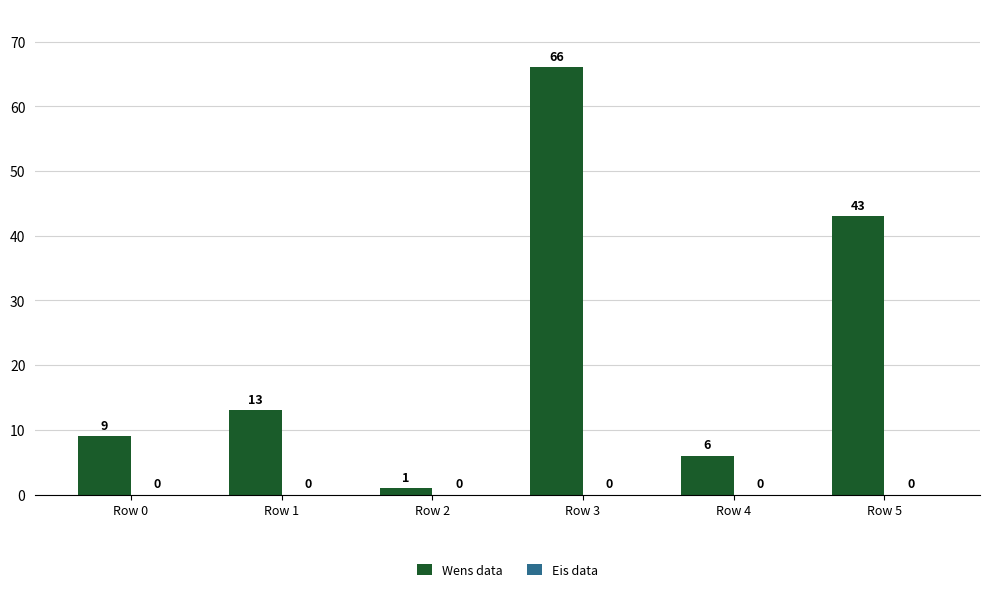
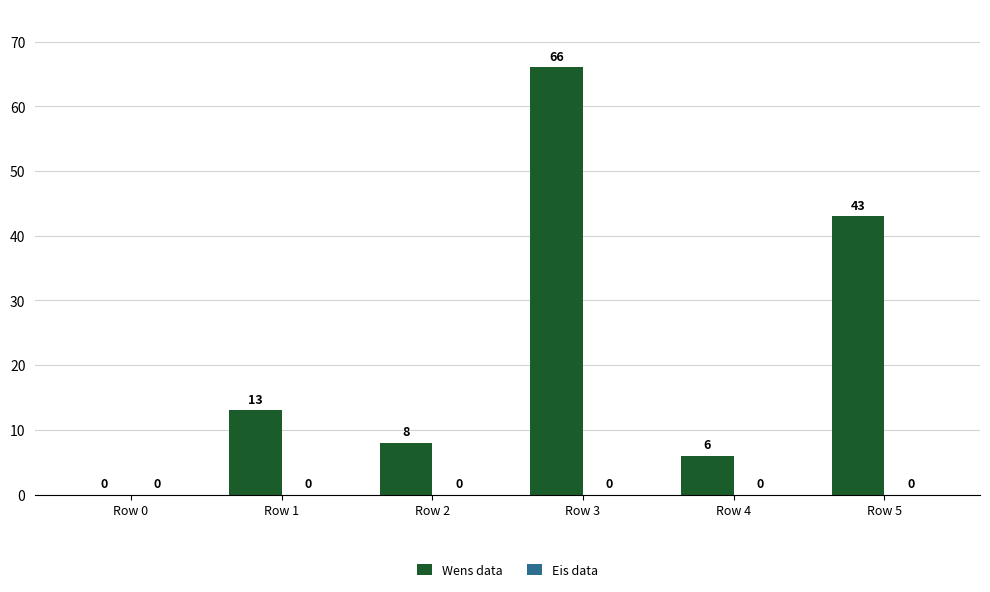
Wens data, Row 0: 9 -> 0
Wens data, Row 2: 1 -> 8
